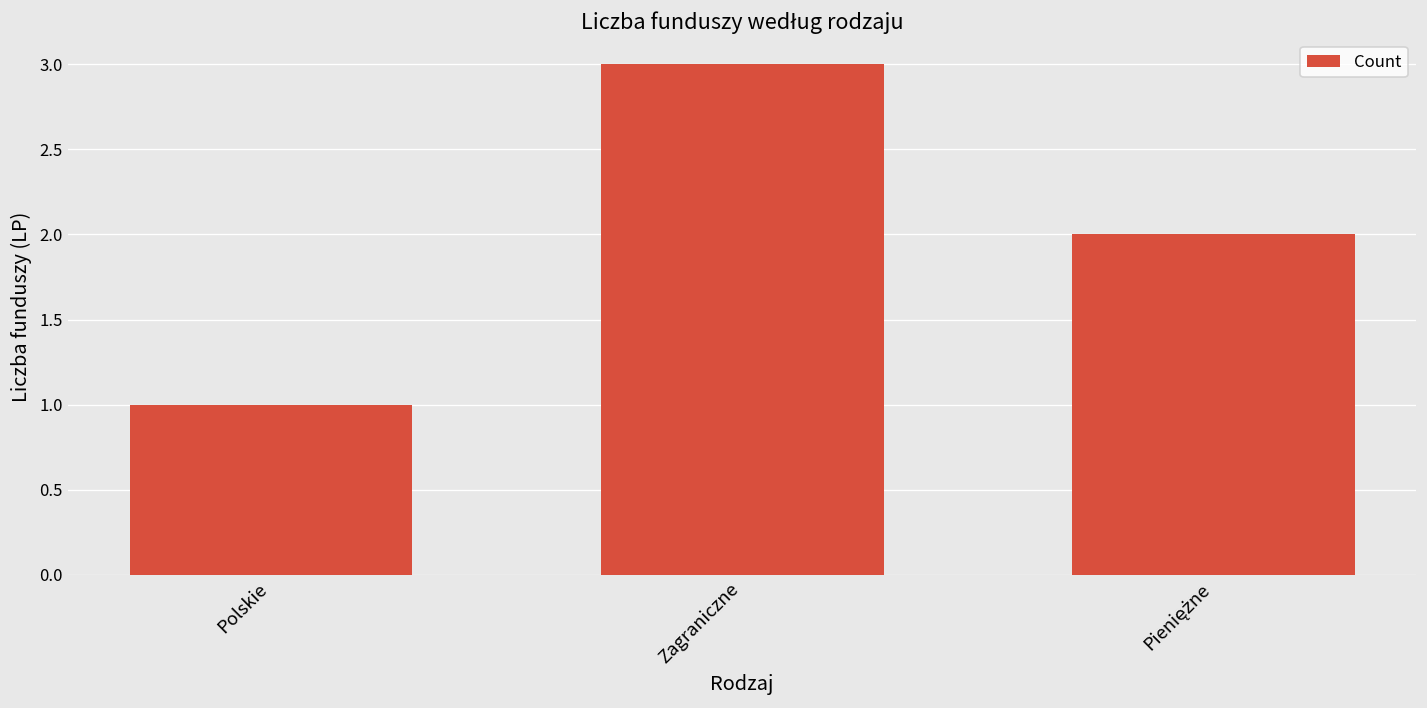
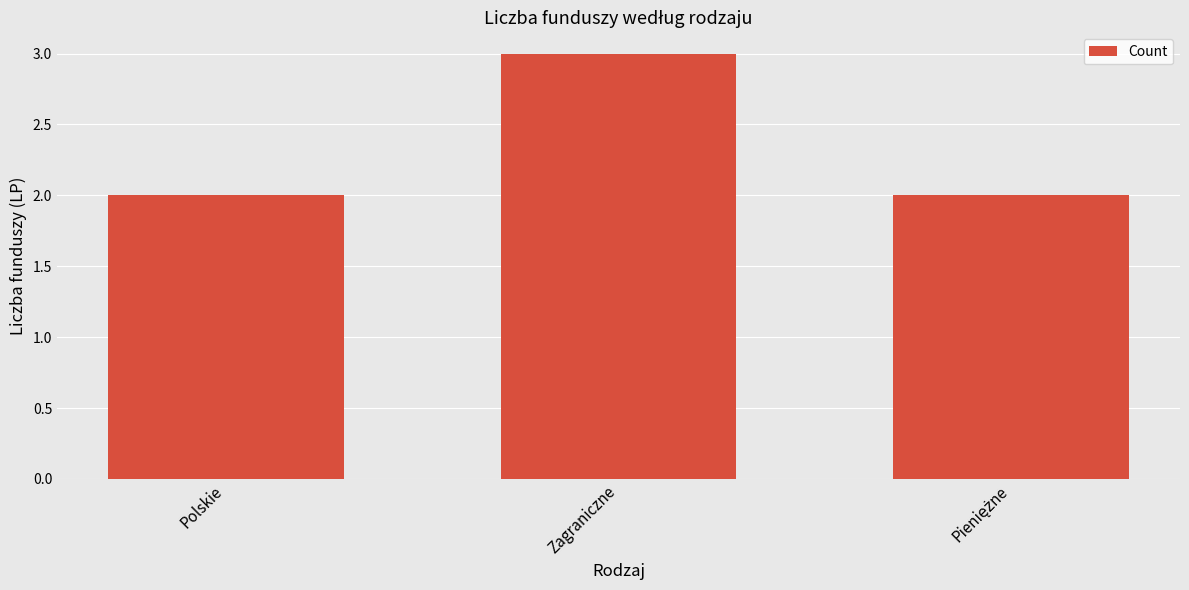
Polskie: 1 -> 2
